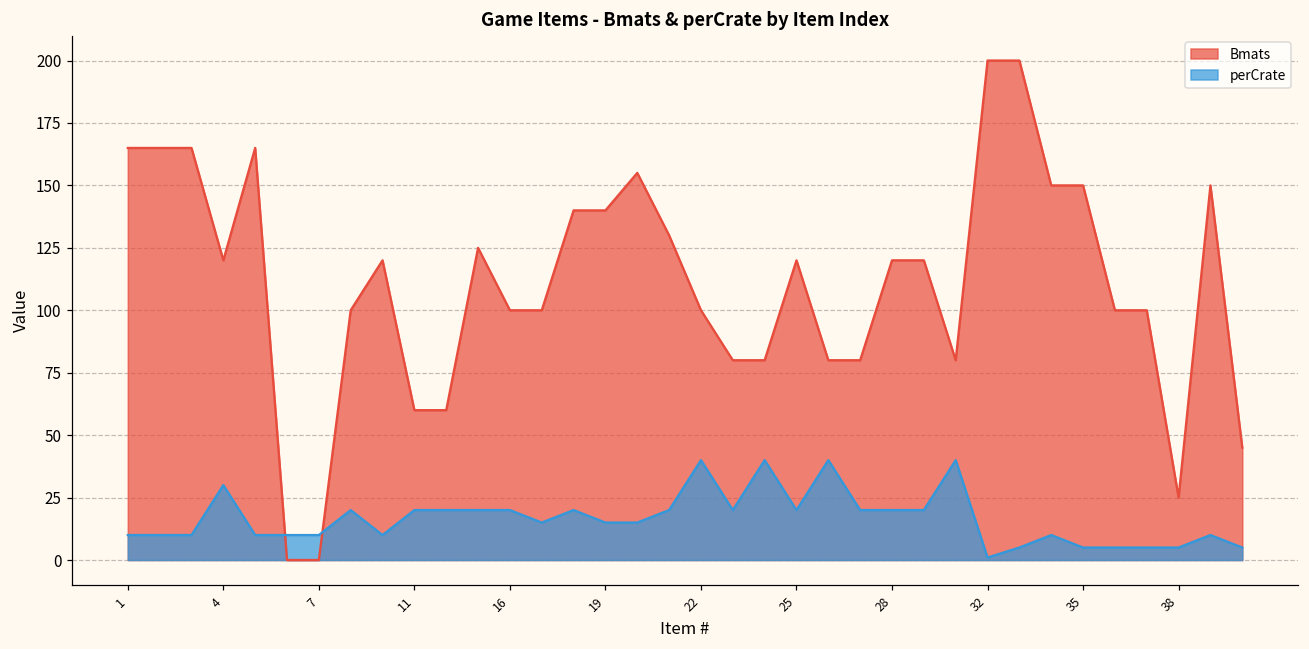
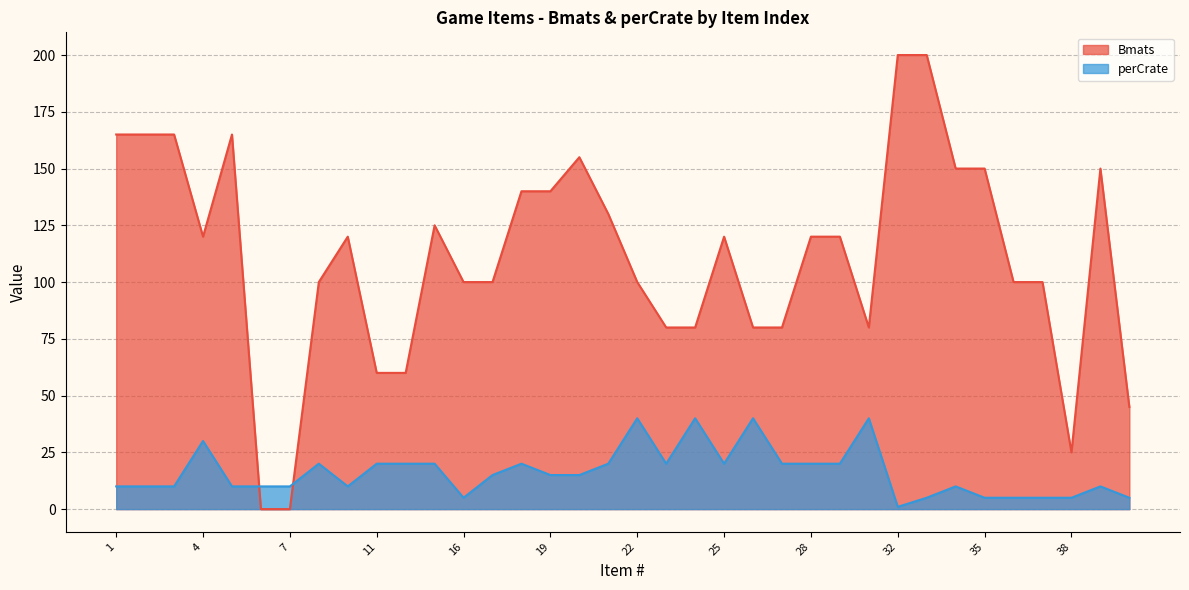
perCrate, 16: 20 -> 5
